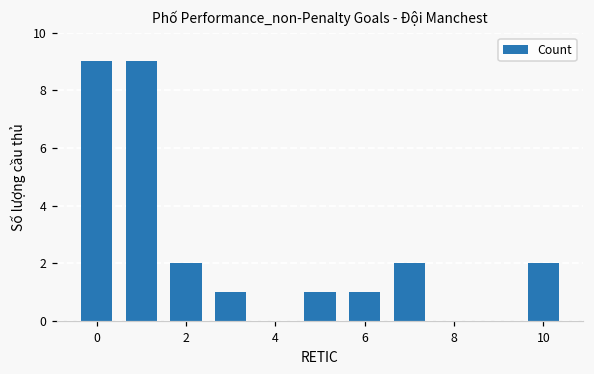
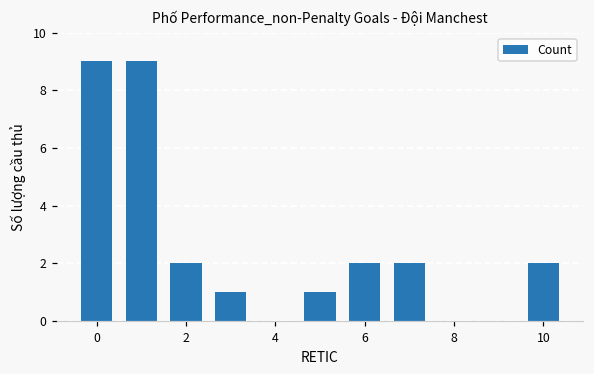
6: 1 -> 2
